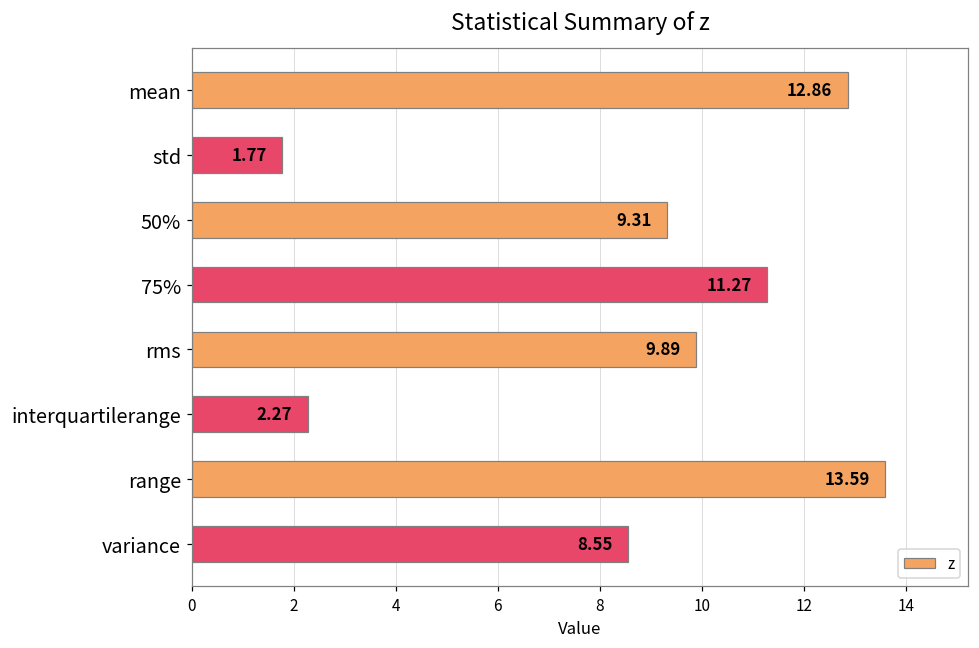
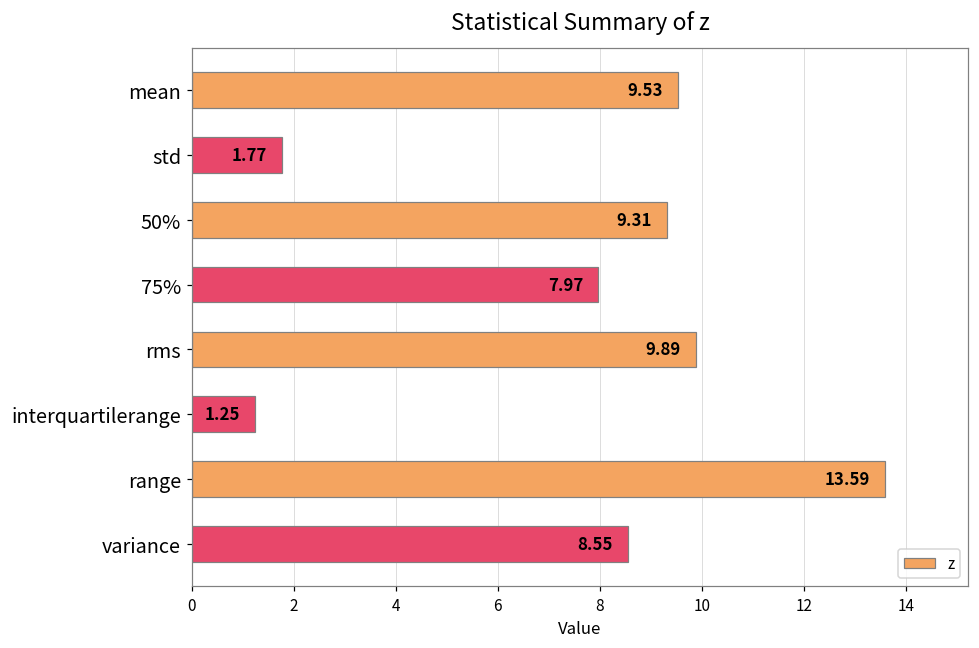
mean: 12.86 -> 9.53
75%: 11.27 -> 7.97
interquartilerange: 2.27 -> 1.25
